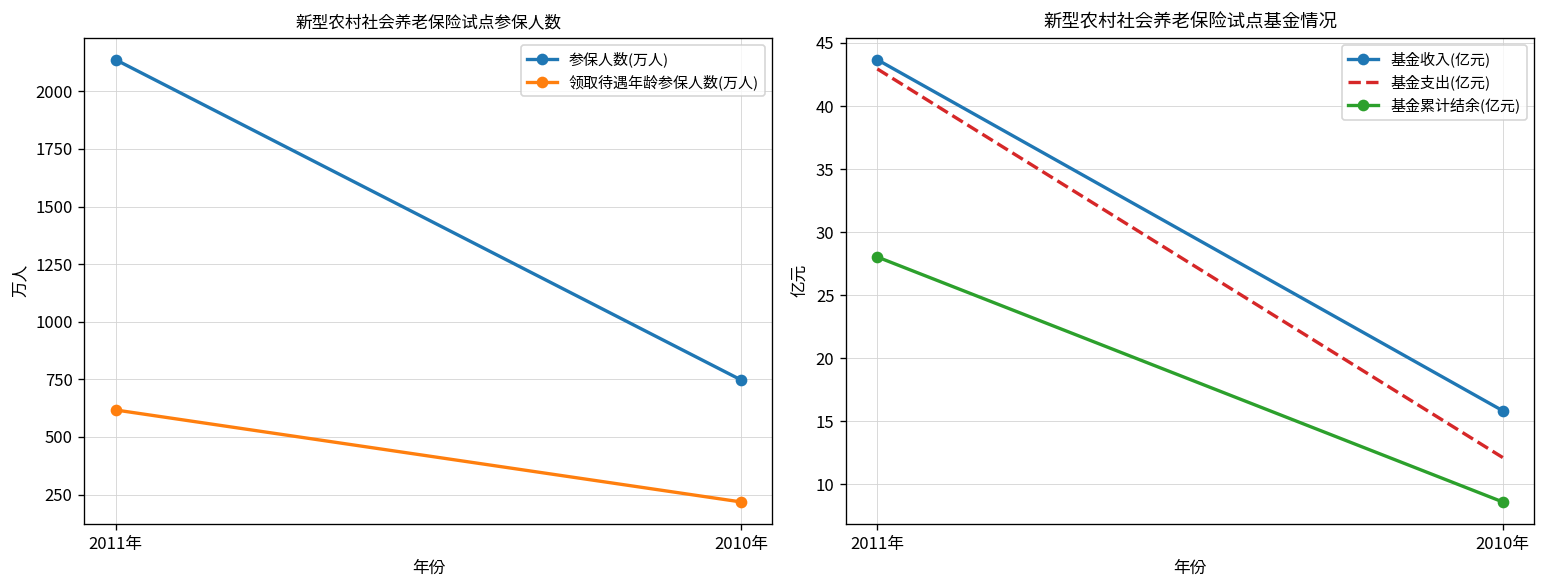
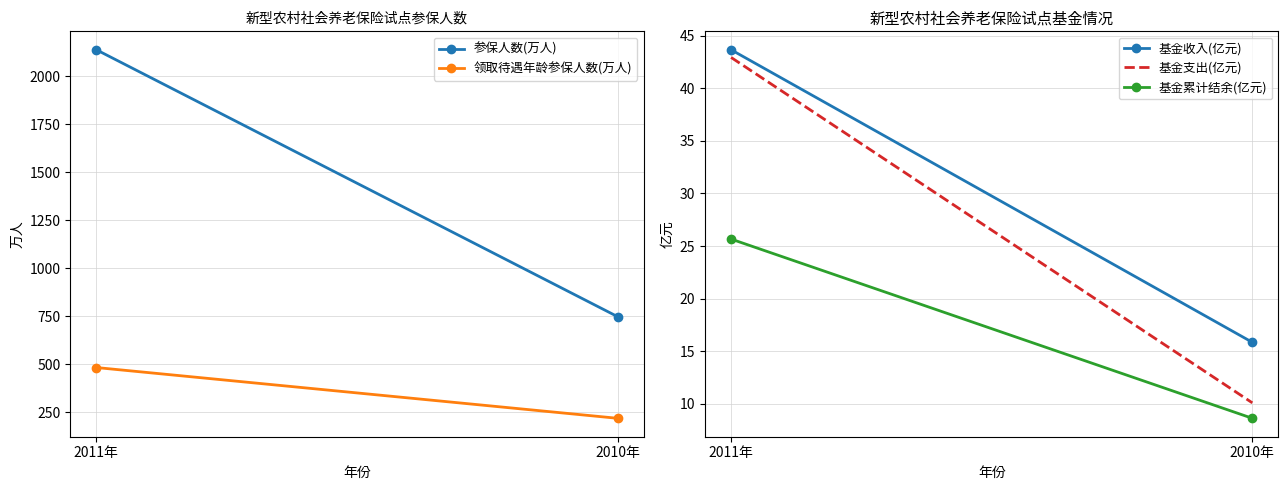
新型农村社会养老保险试点参保人数, 领取待遇年龄参保人数(万人), 2011年: 620 -> 480
新型农村社会养老保险试点基金情况, 基金累计结余(亿元), 2011年: 28.0 -> 25.7
新型农村社会养老保险试点基金情况, 基金支出(亿元), 2010年: 12.1 -> 10.1
